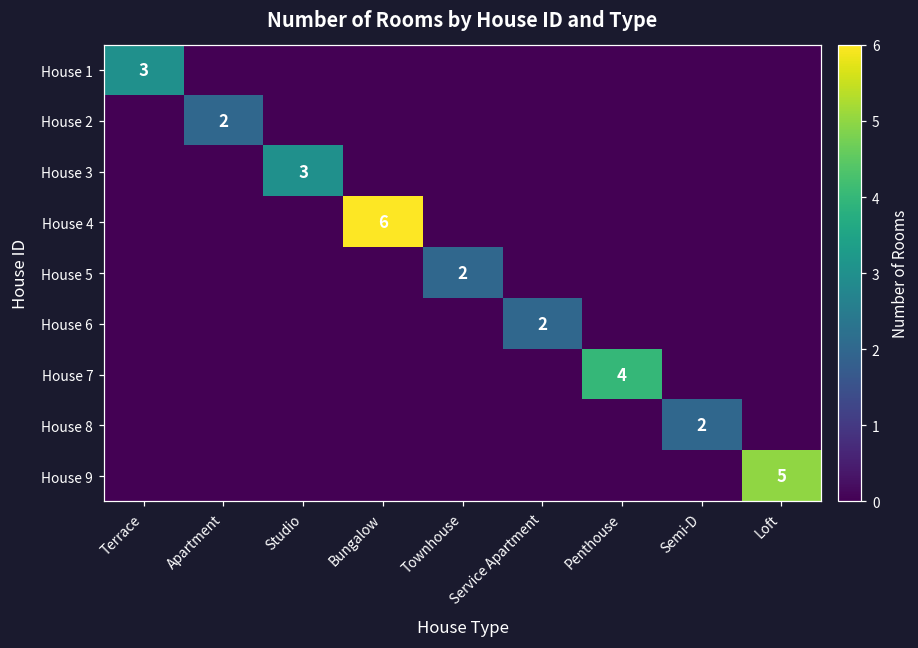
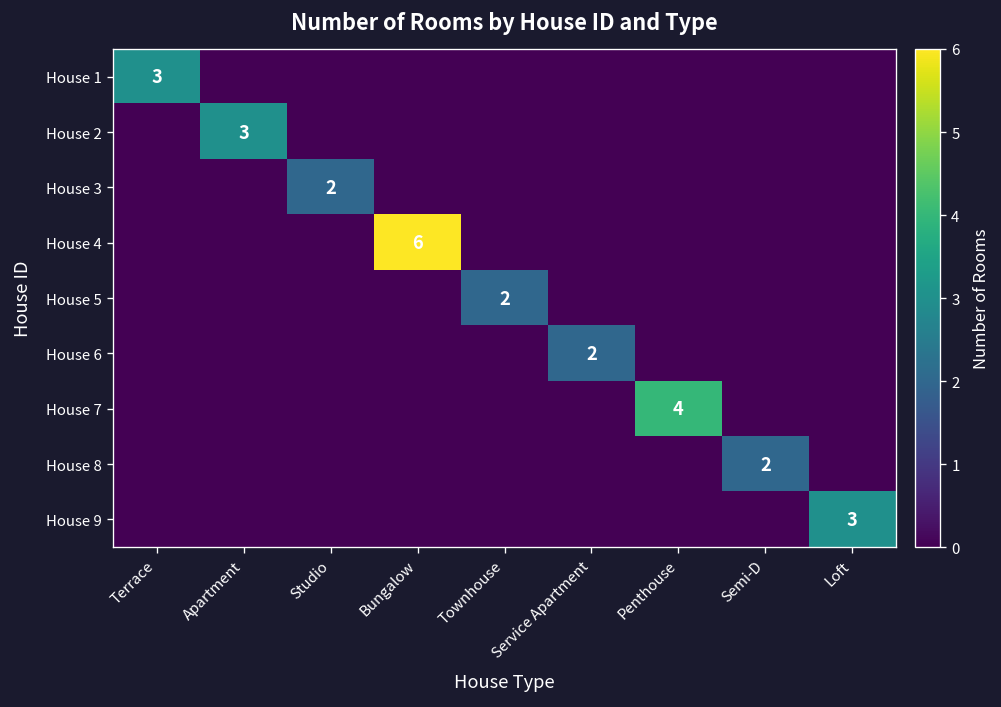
House 2, Apartment: 2 -> 3
House 3, Studio: 3 -> 2
House 9, Loft: 5 -> 3
